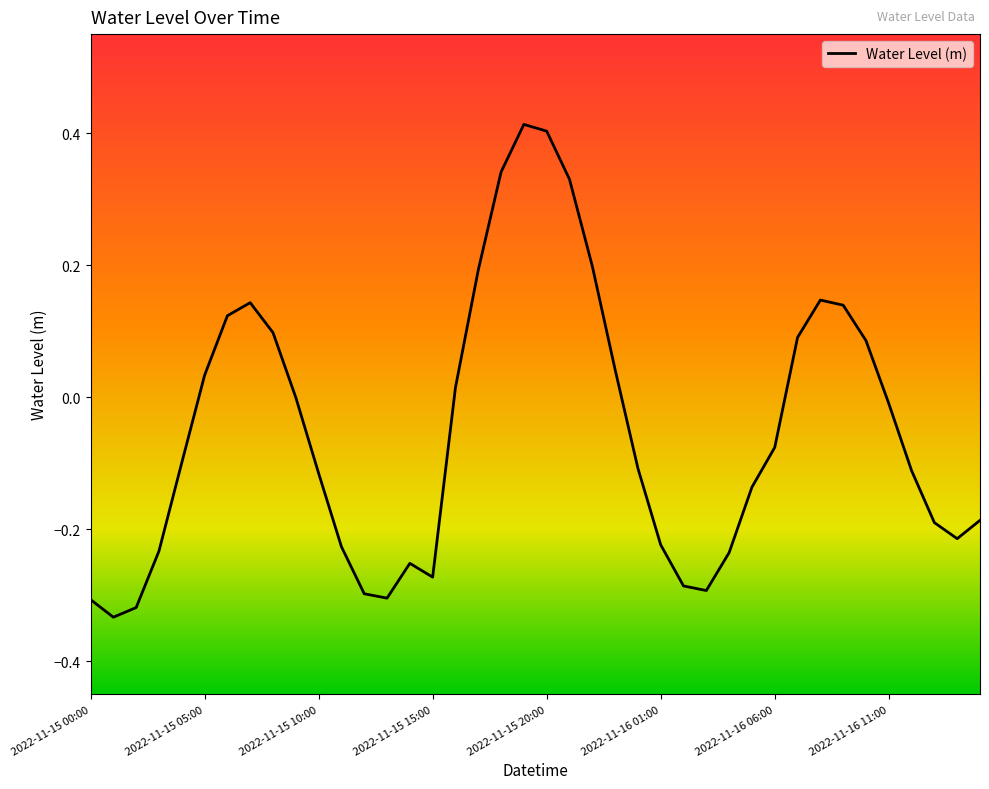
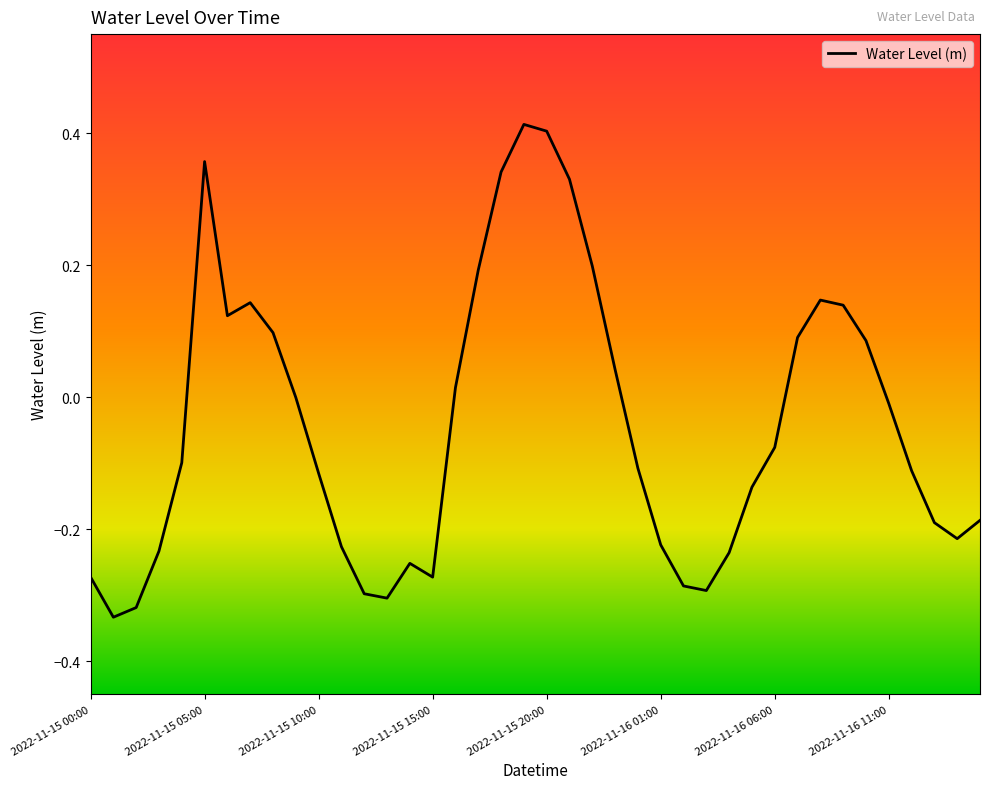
2022-11-15 00:00: -0.31 -> -0.27
2022-11-15 05:00: 0.03 -> 0.36
